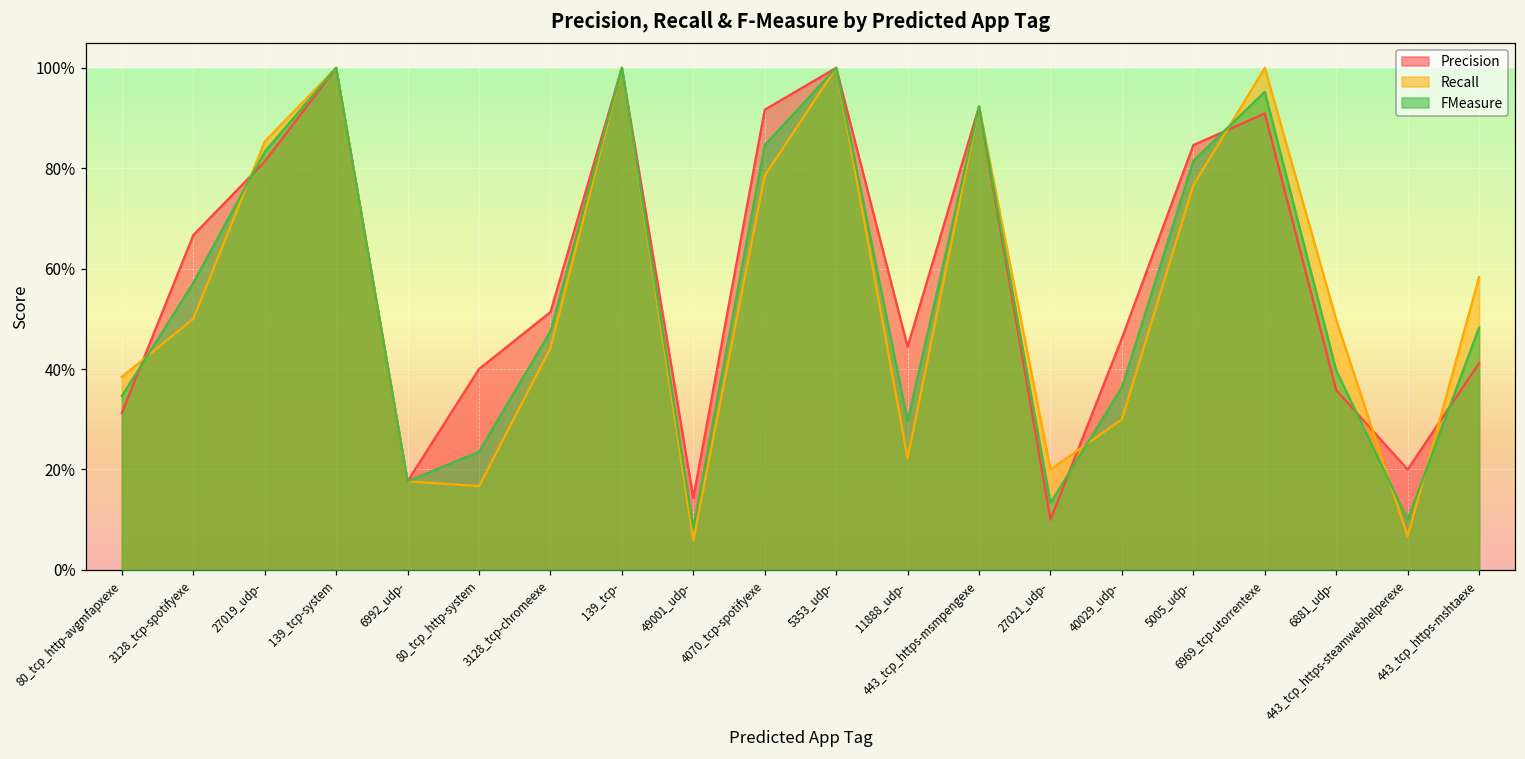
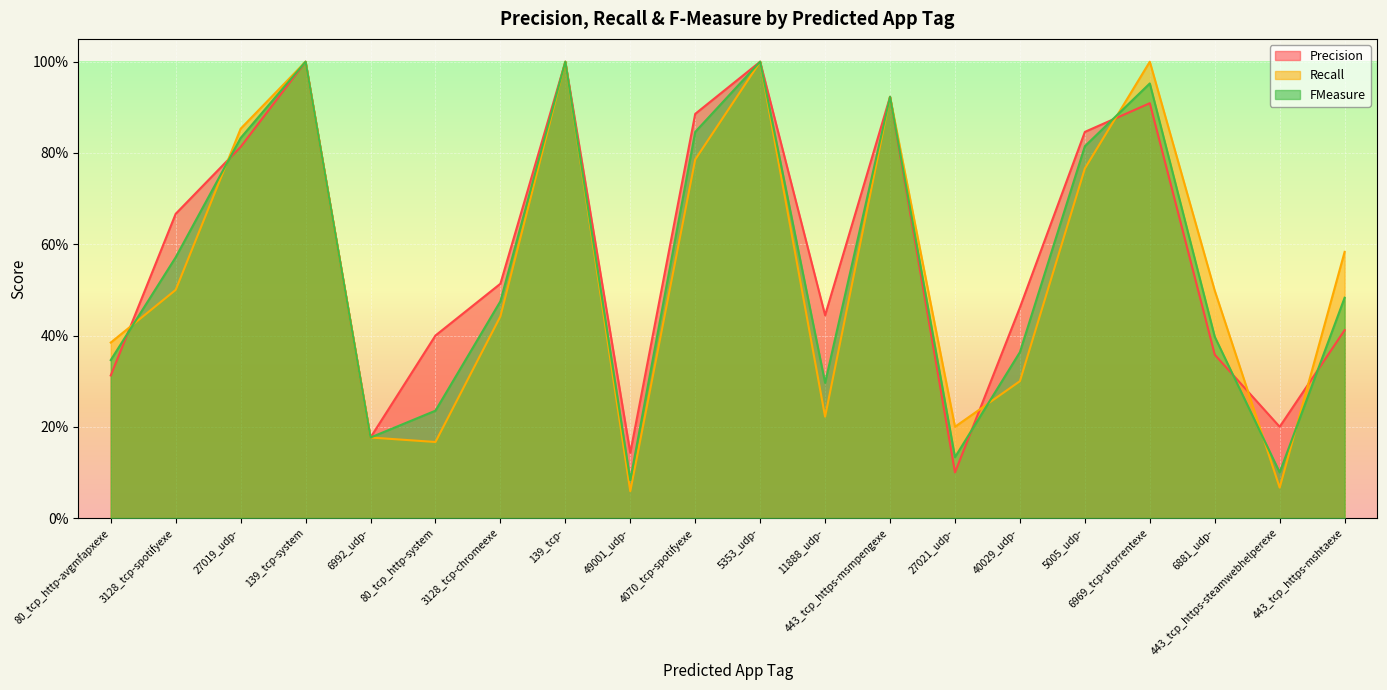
Precision, 4070_tcp-spotifyexe: 92% -> 89%
